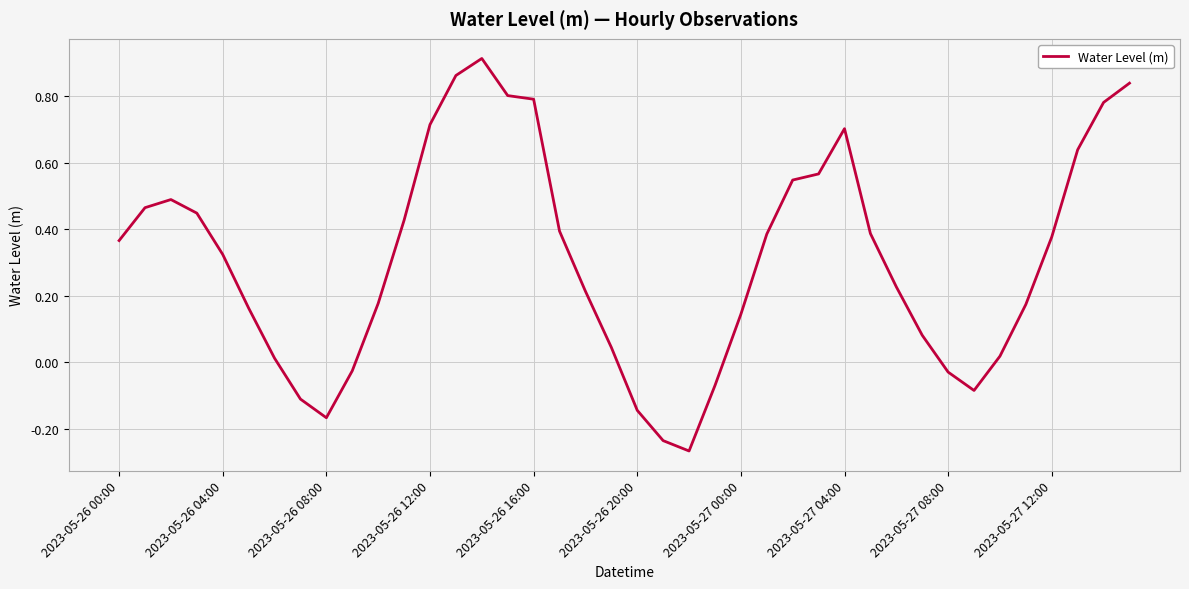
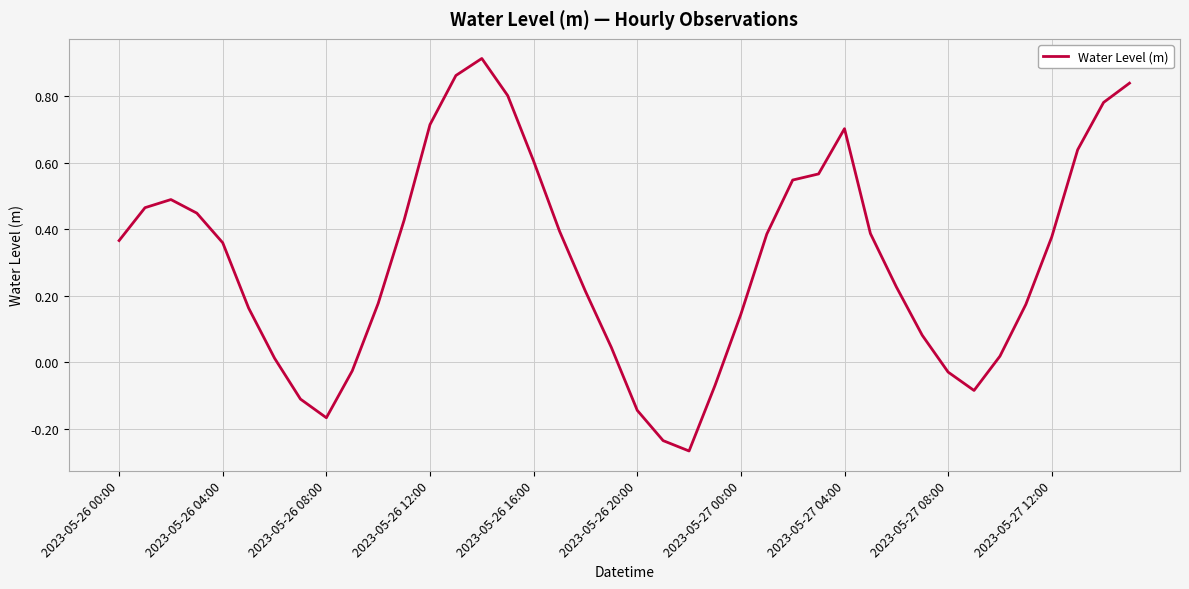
2023-05-26 04:00: 0.32 -> 0.36
2023-05-26 16:00: 0.79 -> 0.61
